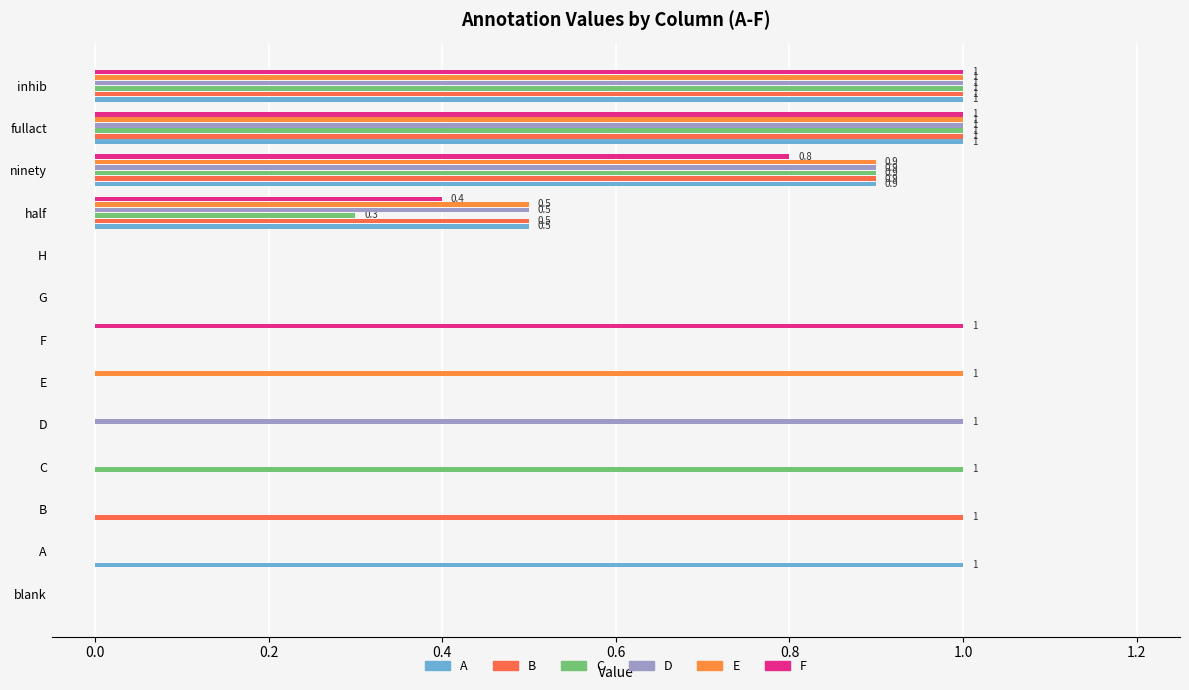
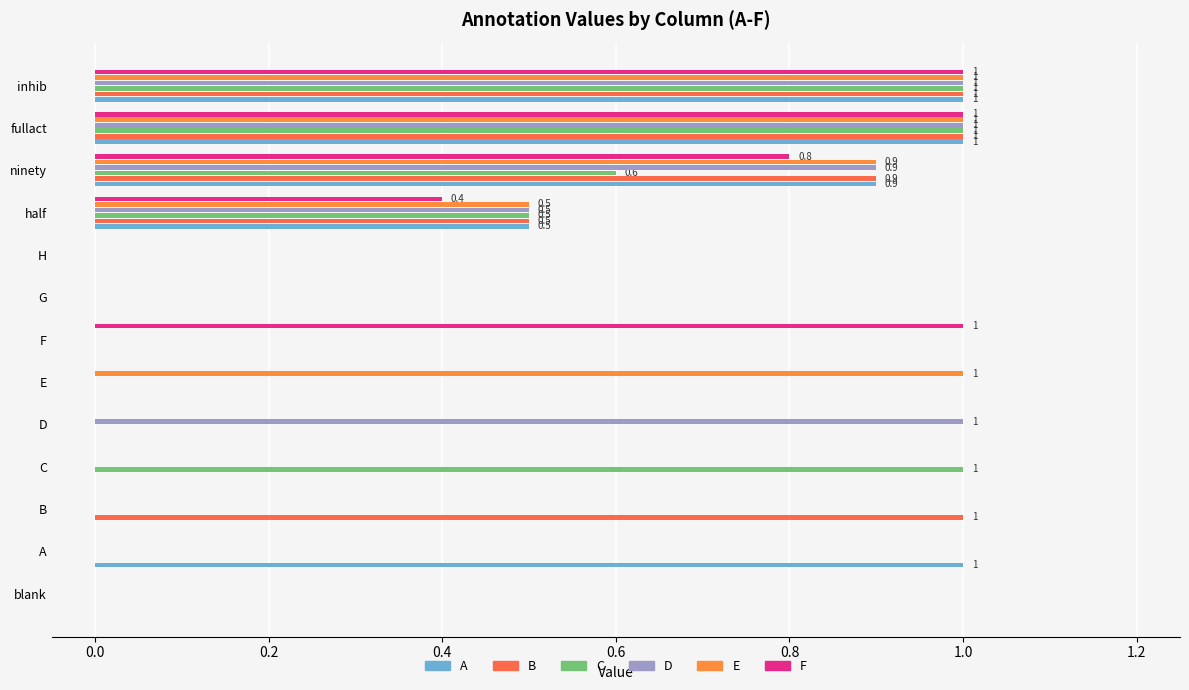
C, ninety: 0.9 -> 0.6
C, half: 0.3 -> 0.5
